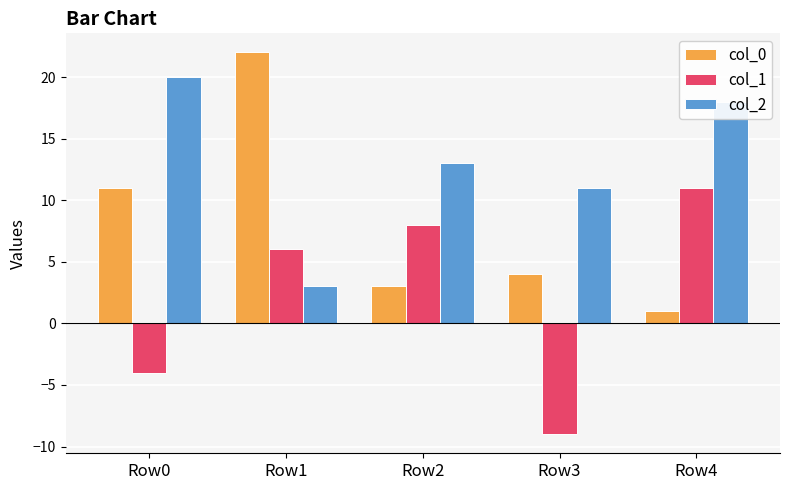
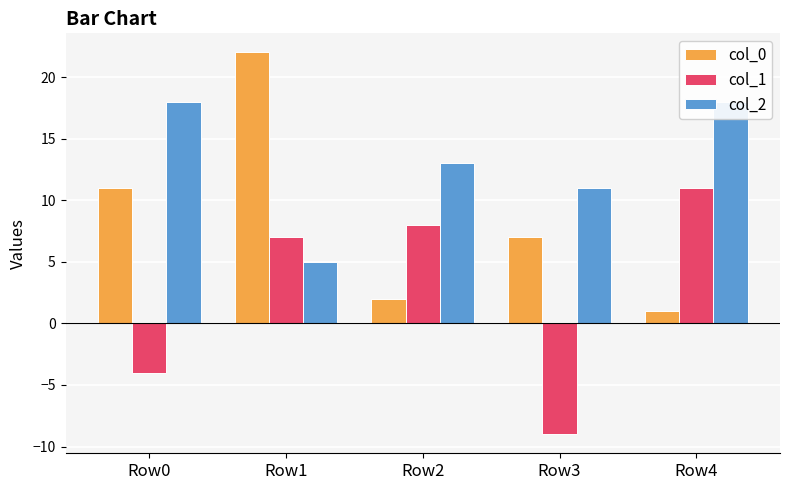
col_2, Row0: 20 -> 18
col_1, Row1: 6 -> 7
col_2, Row1: 3 -> 5
col_0, Row2: 3 -> 2
col_0, Row3: 4 -> 7
